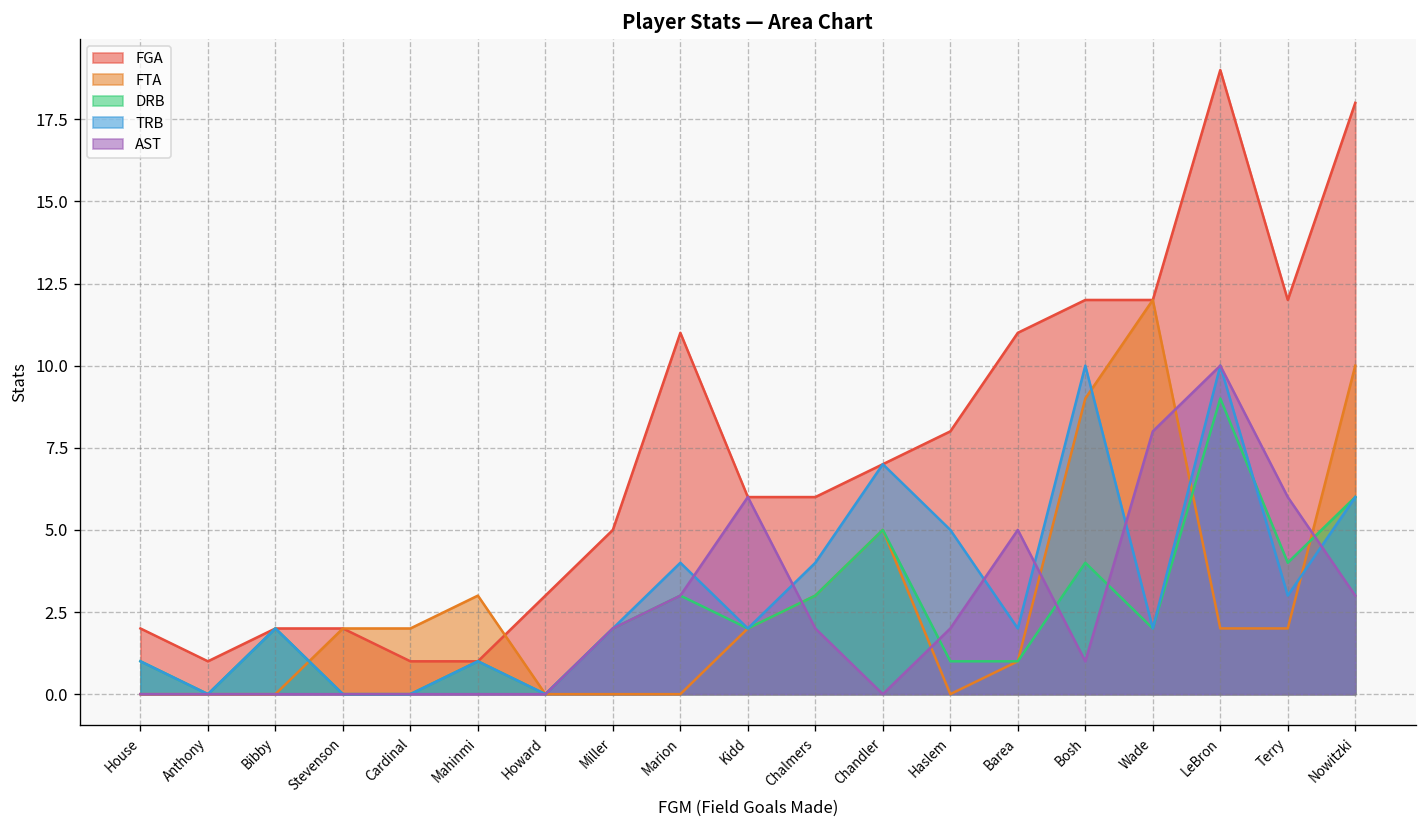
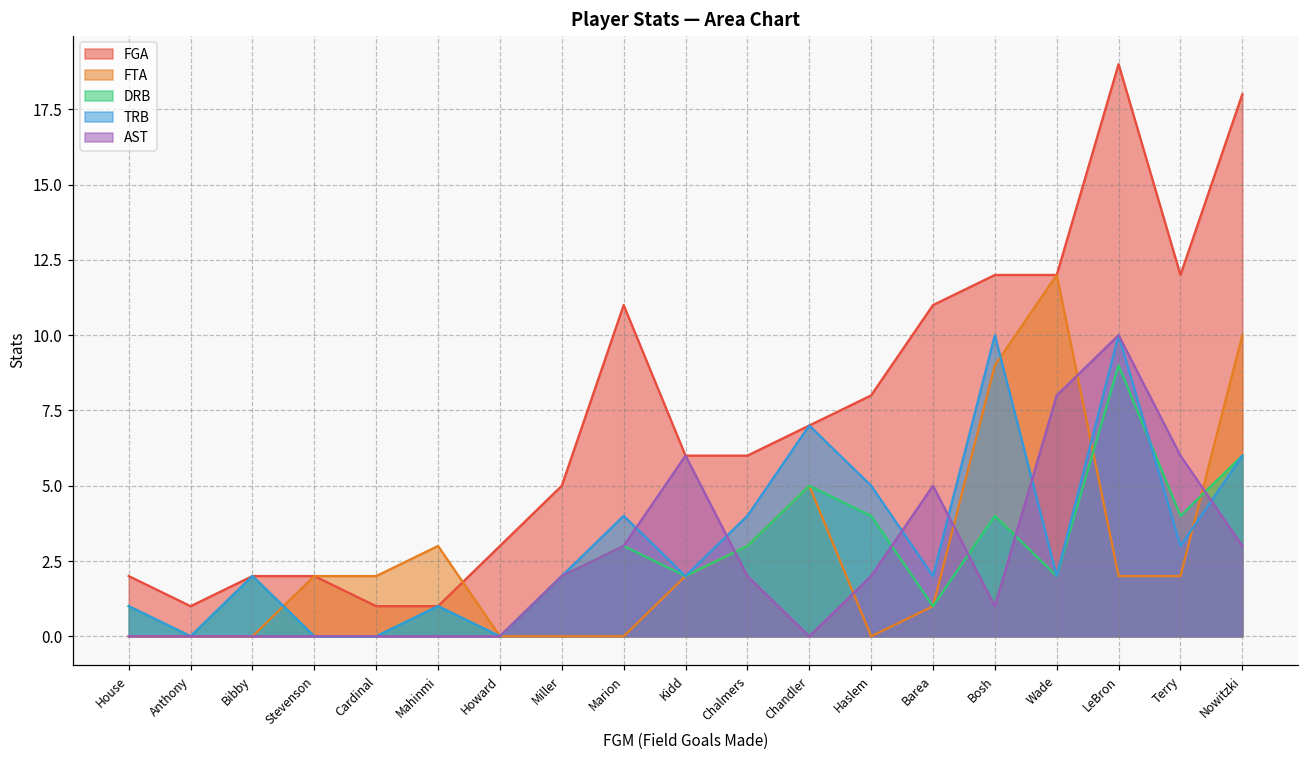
DRB, Haslem: 1 -> 4
